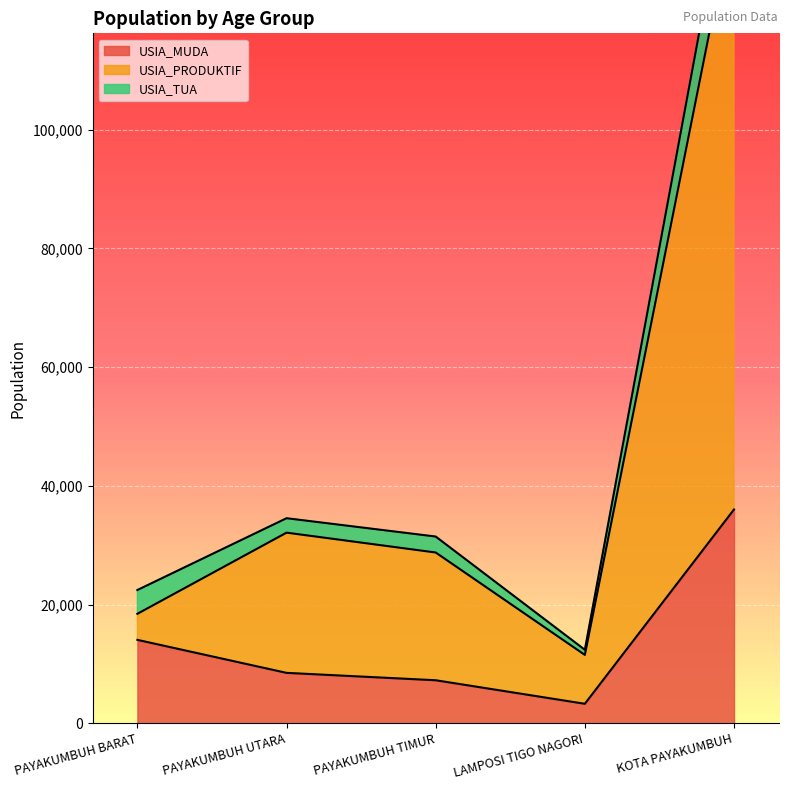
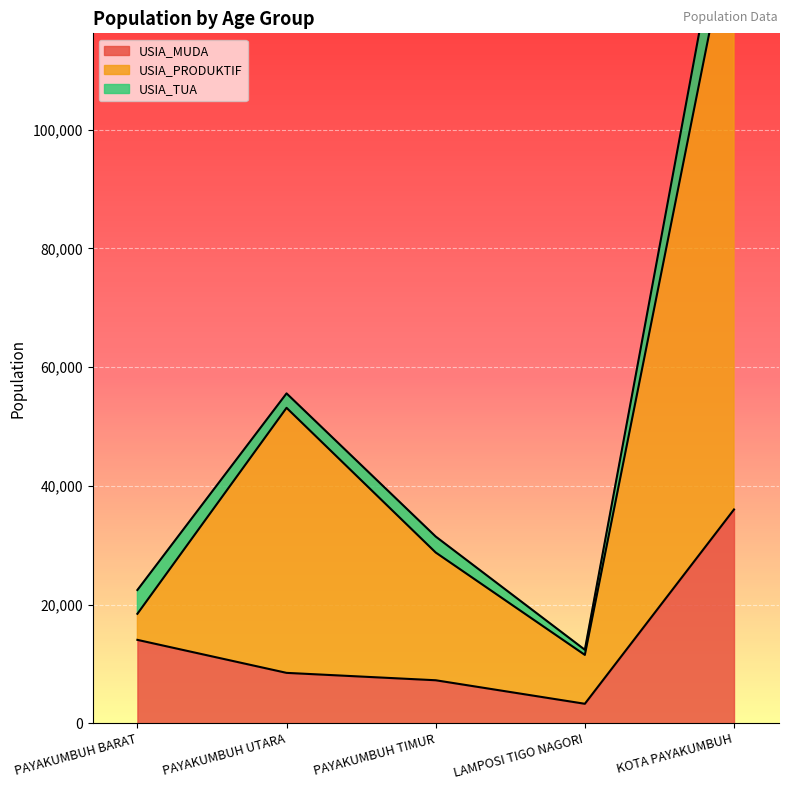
USIA_PRODUKTIF, PAYAKUMBUH UTARA: 24,000 -> 45,000
